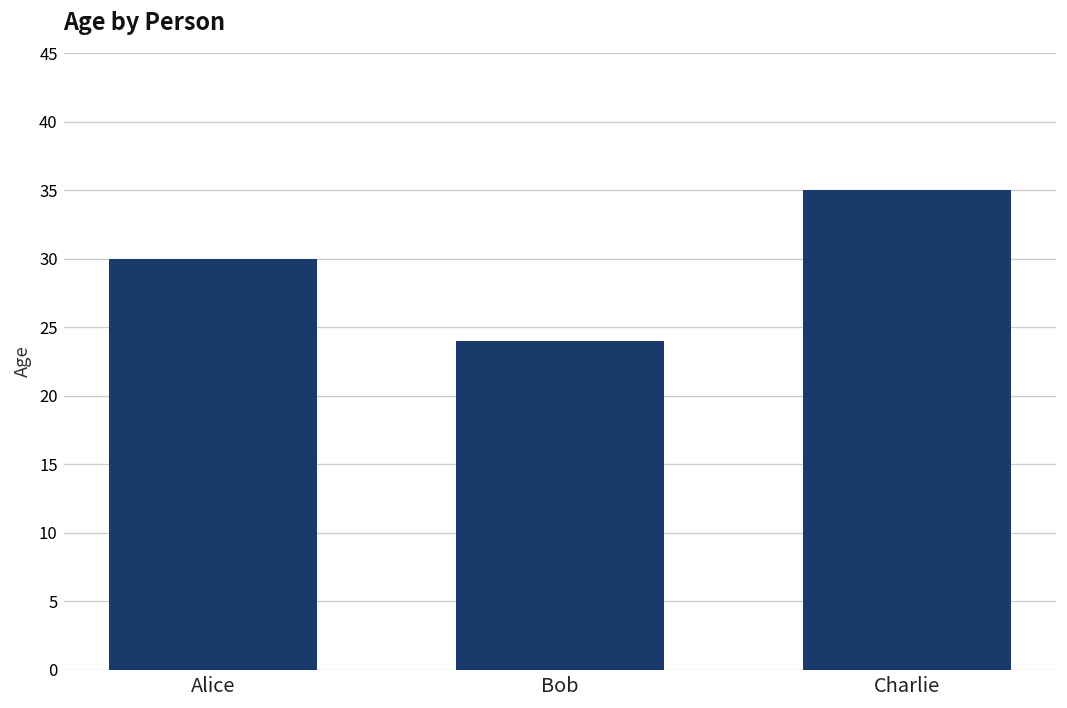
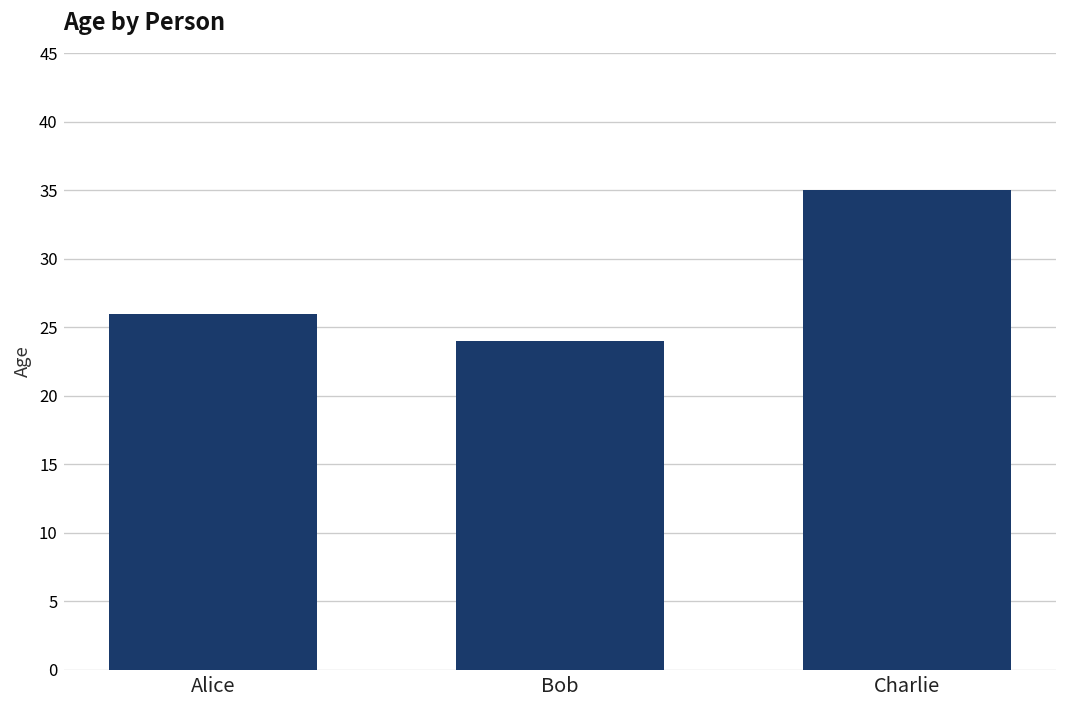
Alice: 30 -> 26
